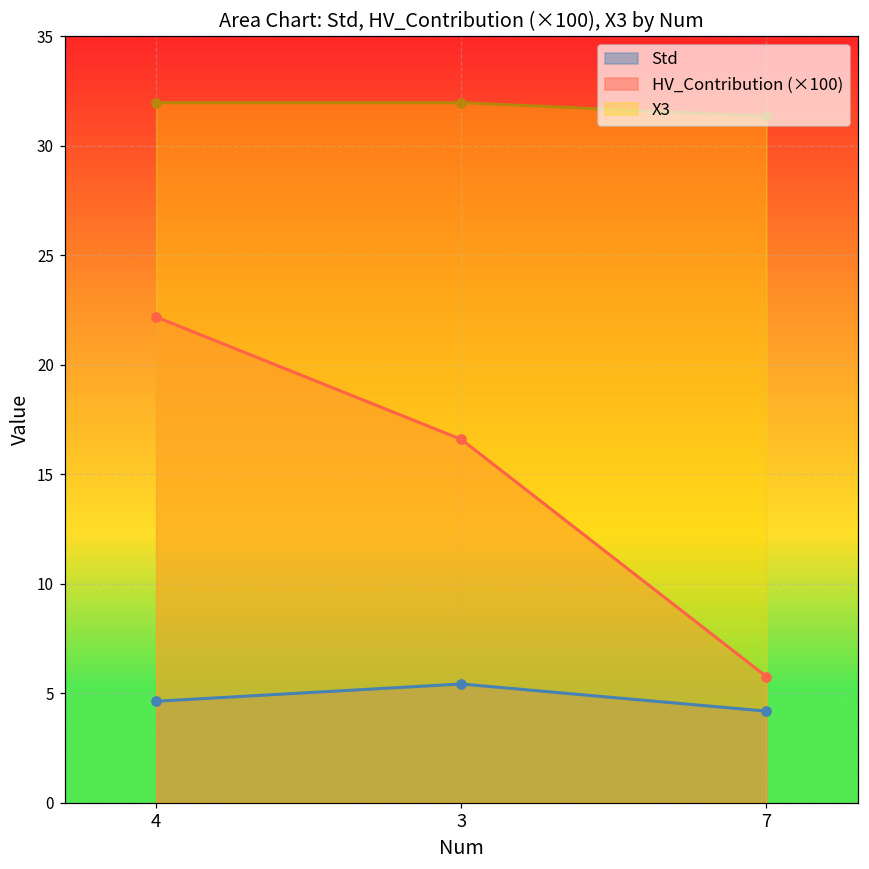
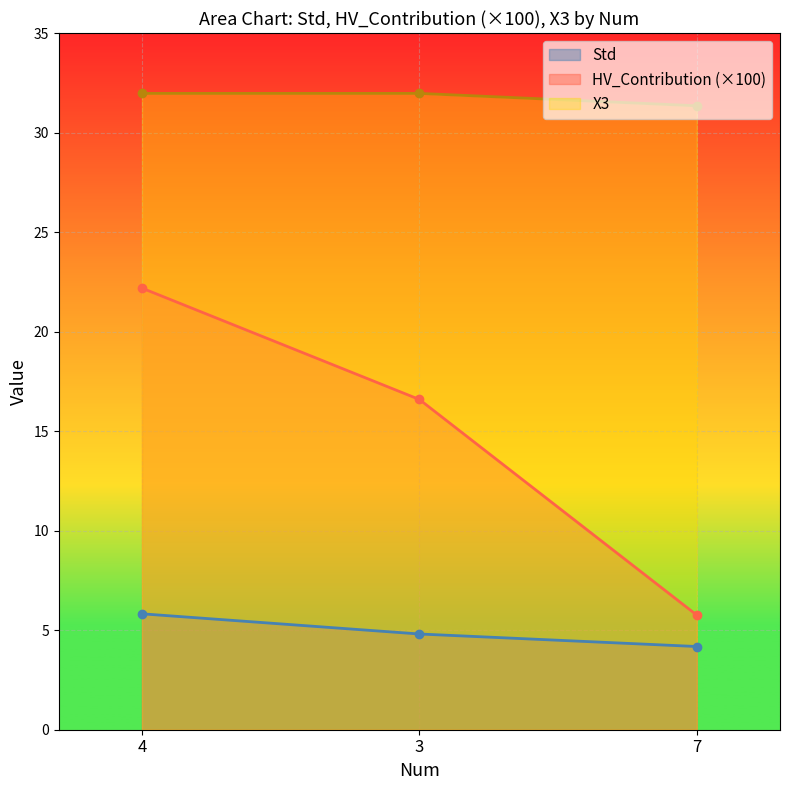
Std, 4: 4.6 -> 5.8
Std, 3: 5.4 -> 4.8
